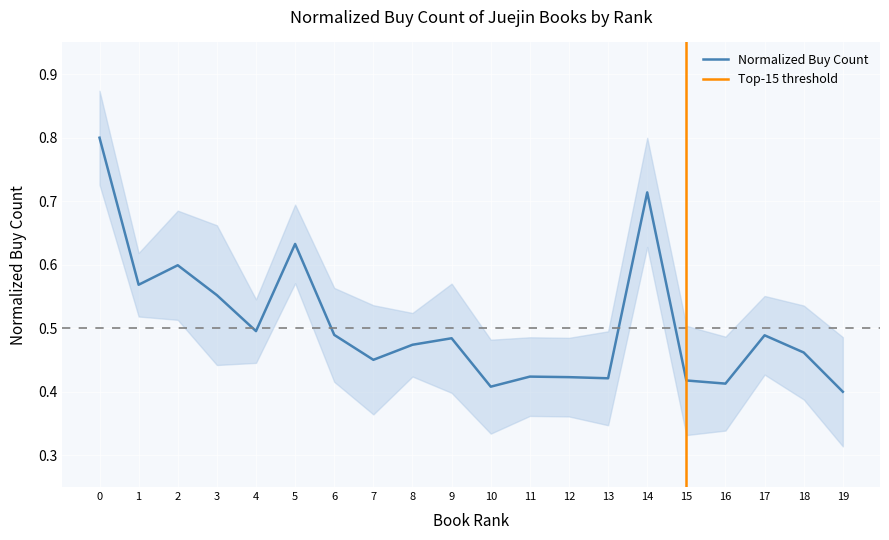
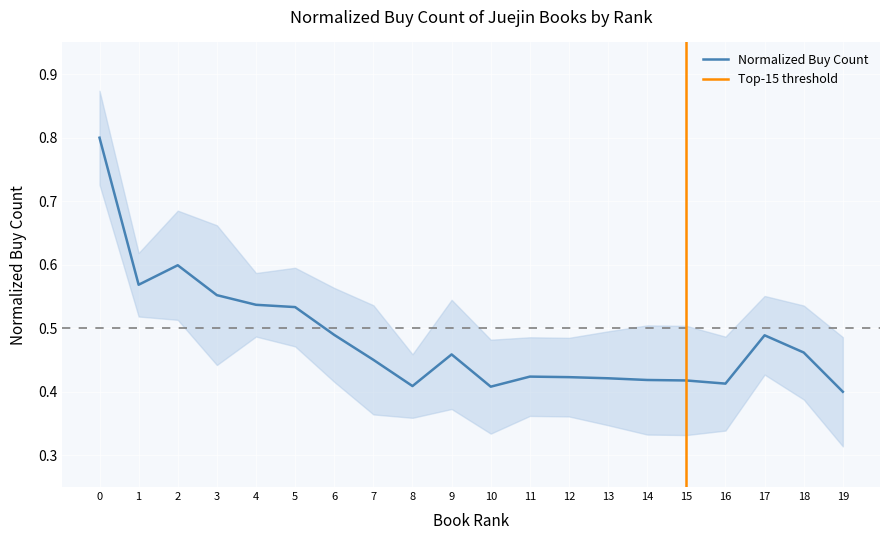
Normalized Buy Count, 4: 0.50 -> 0.54
Normalized Buy Count, 5: 0.63 -> 0.53
Normalized Buy Count, 8: 0.47 -> 0.41
Normalized Buy Count, 9: 0.48 -> 0.46
Normalized Buy Count, 14: 0.71 -> 0.42
